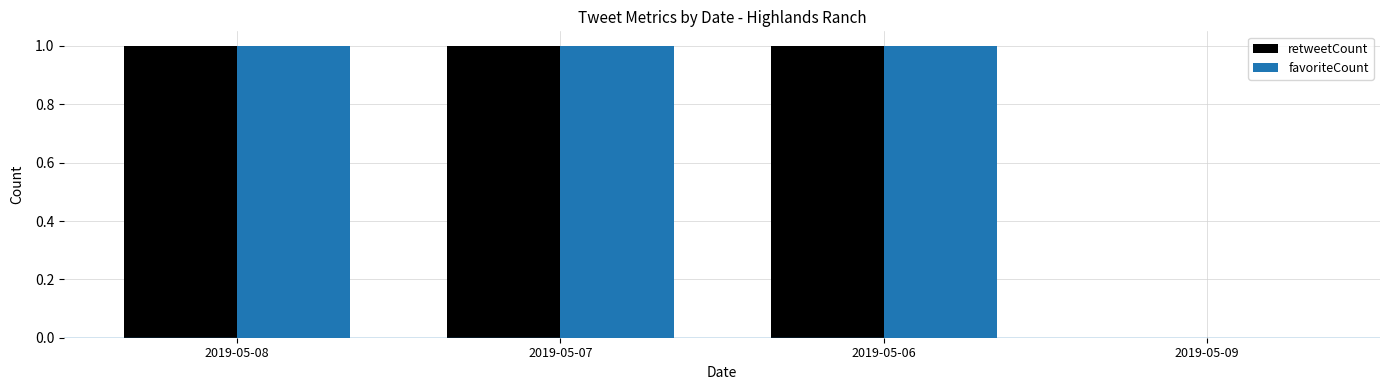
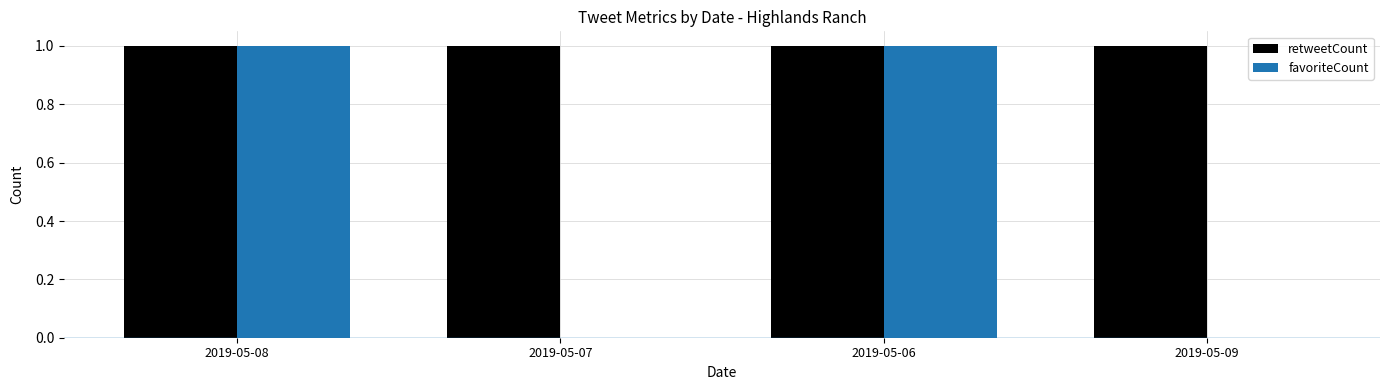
favoriteCount, 2019-05-07: 1 -> 0
retweetCount, 2019-05-09: 0 -> 1
